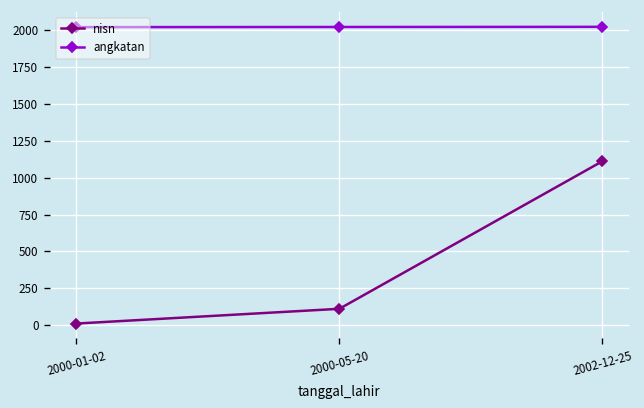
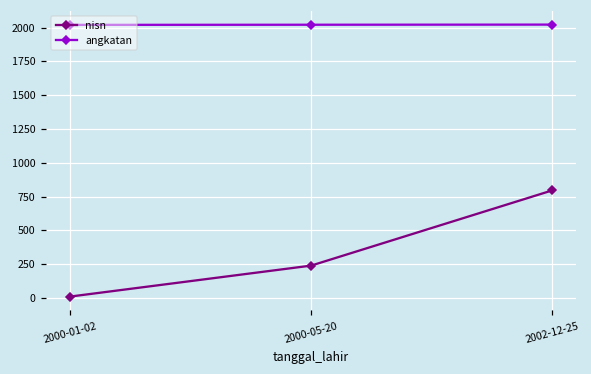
nisn, 2000-05-20: 110 -> 240
nisn, 2002-12-25: 1110 -> 800
